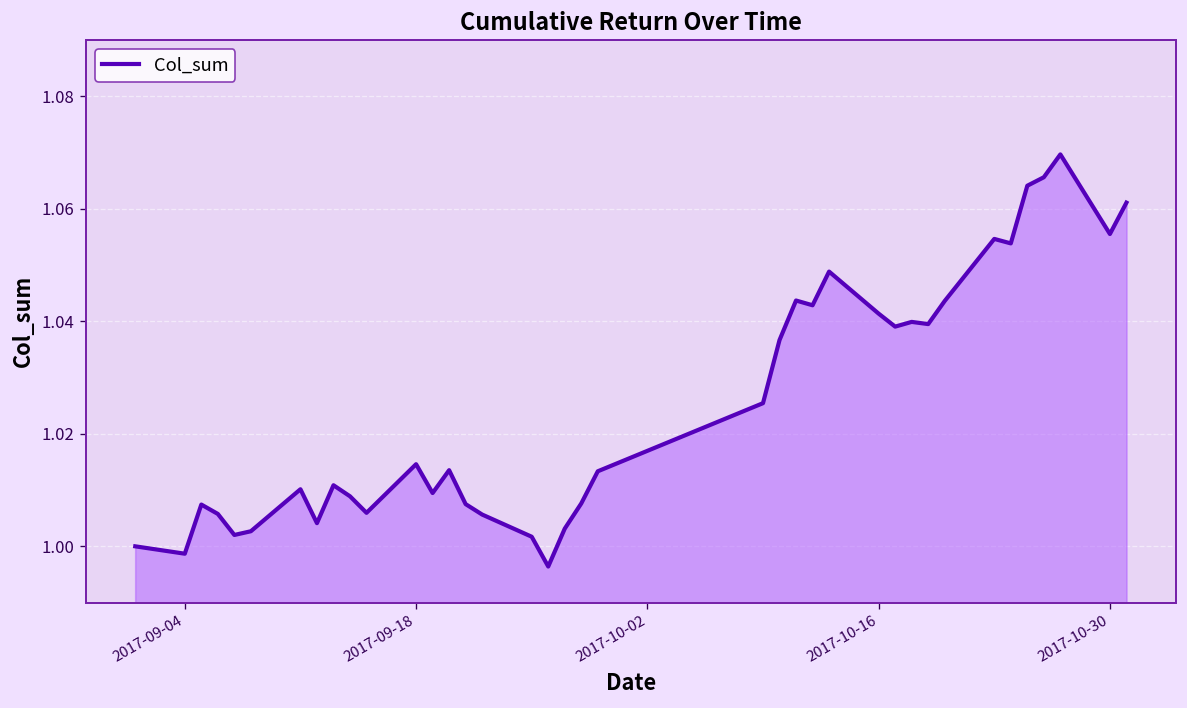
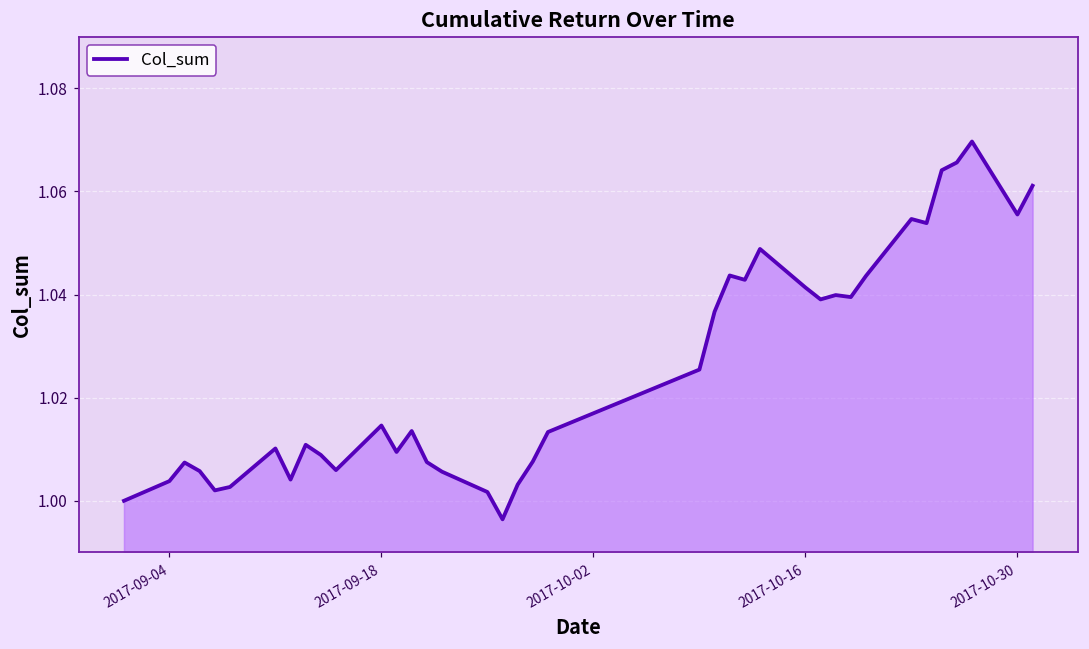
Col_sum, 2017-09-04: 0.999 -> 1.004
